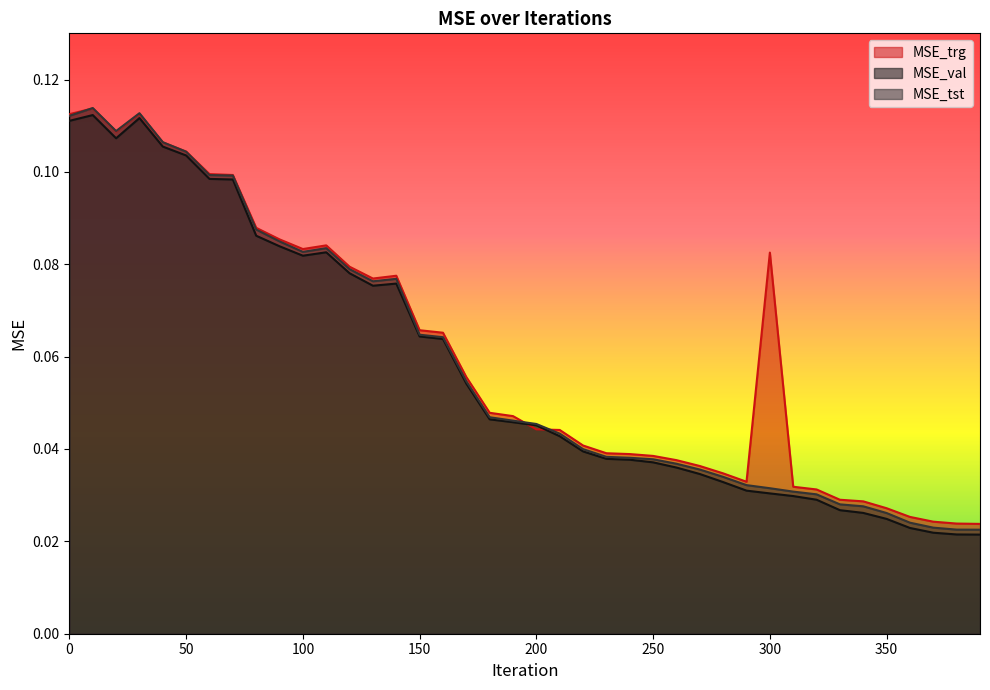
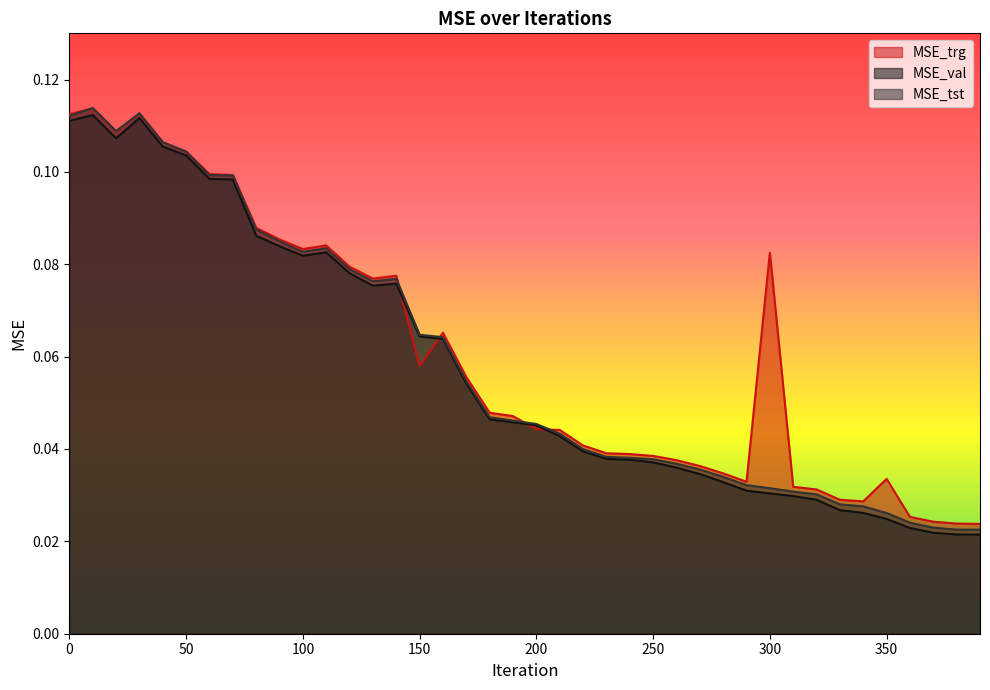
MSE_trg, 150: 0.066 -> 0.058
MSE_trg, 350: 0.027 -> 0.034
